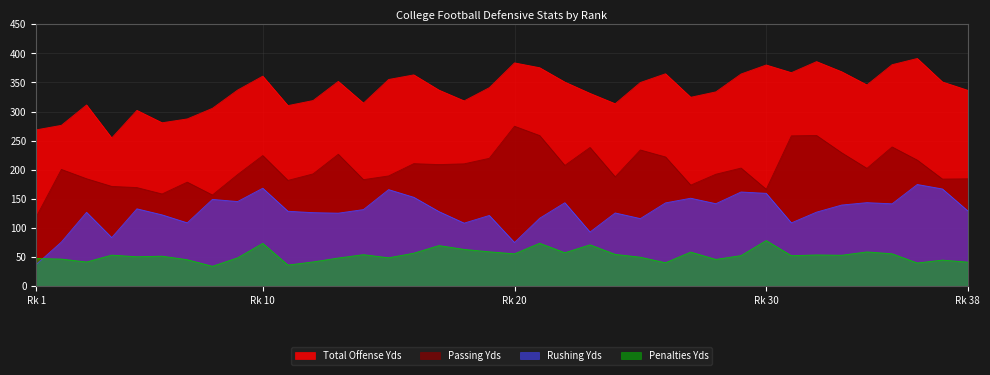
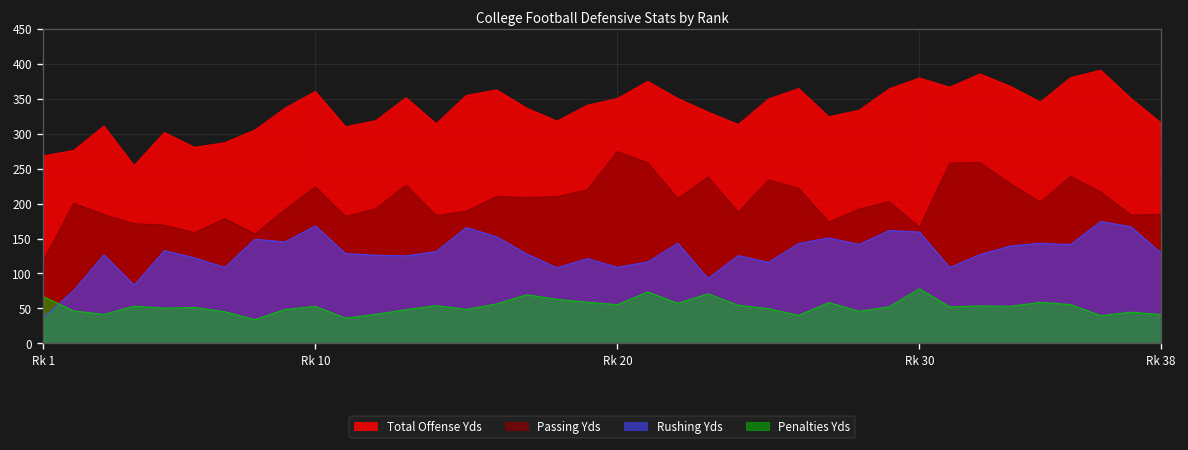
Penalties Yds, Rk 1: 50 -> 70
Penalties Yds, Rk 10: 70 -> 50
Total Offense Yds, Rk 20: 380 -> 350
Rushing Yds, Rk 20: 70 -> 110
Total Offense Yds, Rk 38: 340 -> 320
